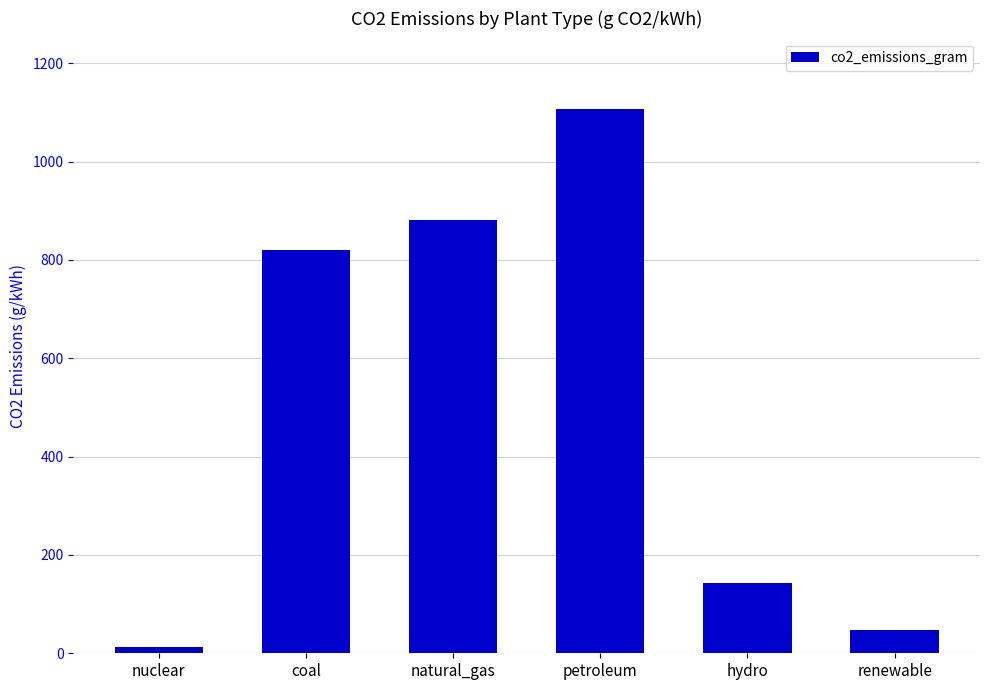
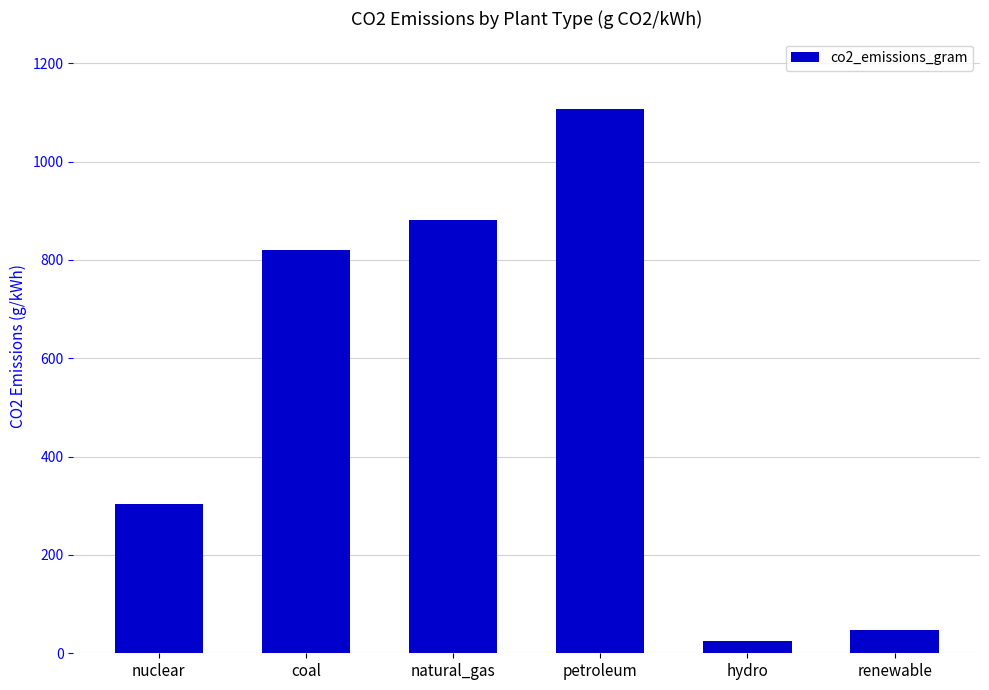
nuclear: 10 -> 300
hydro: 140 -> 20
